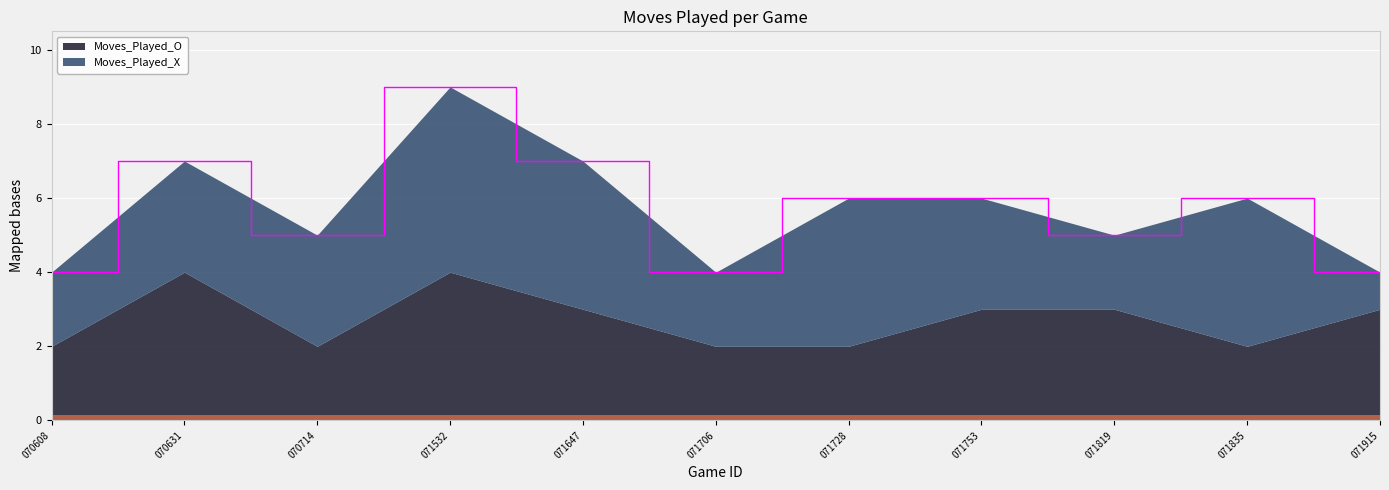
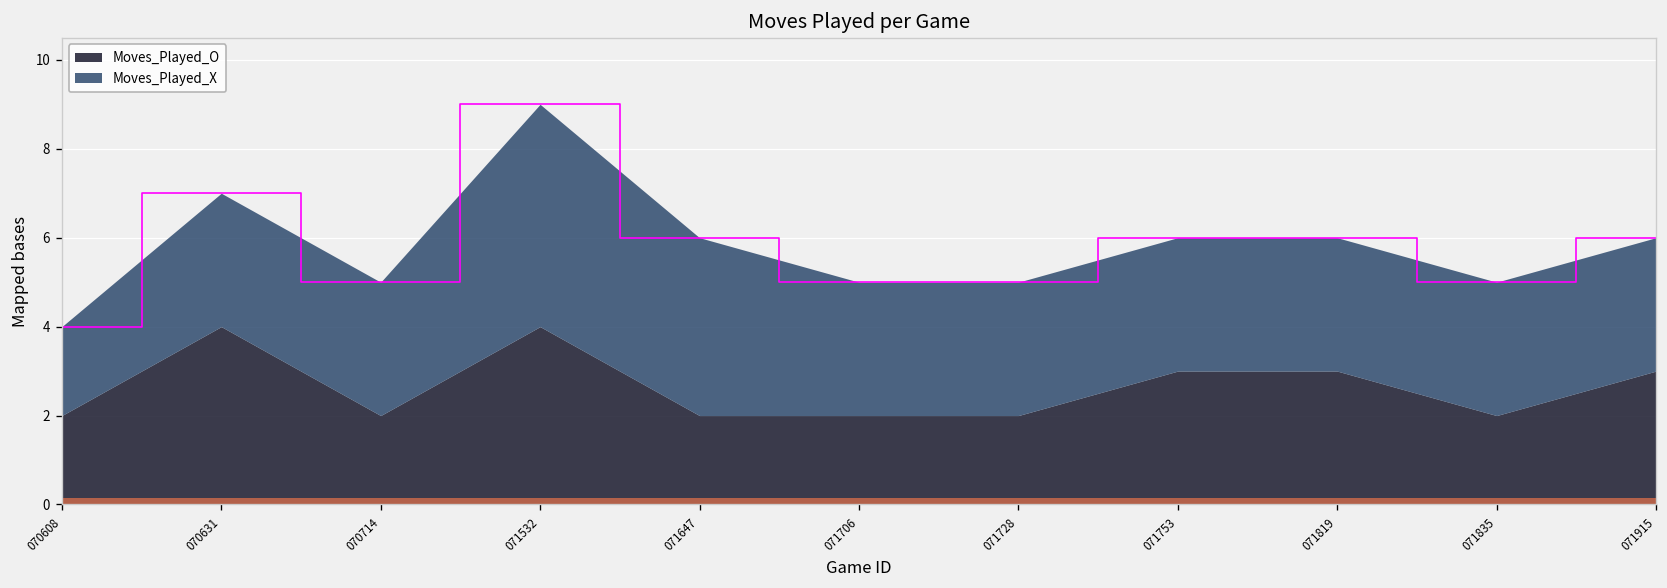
Moves_Played_O, 071647: 3 -> 2
Moves_Played_X, 071706: 2 -> 3
Moves_Played_X, 071728: 4 -> 3
Moves_Played_X, 071819: 2 -> 3
Moves_Played_X, 071835: 4 -> 3
Moves_Played_X, 071915: 1 -> 3
